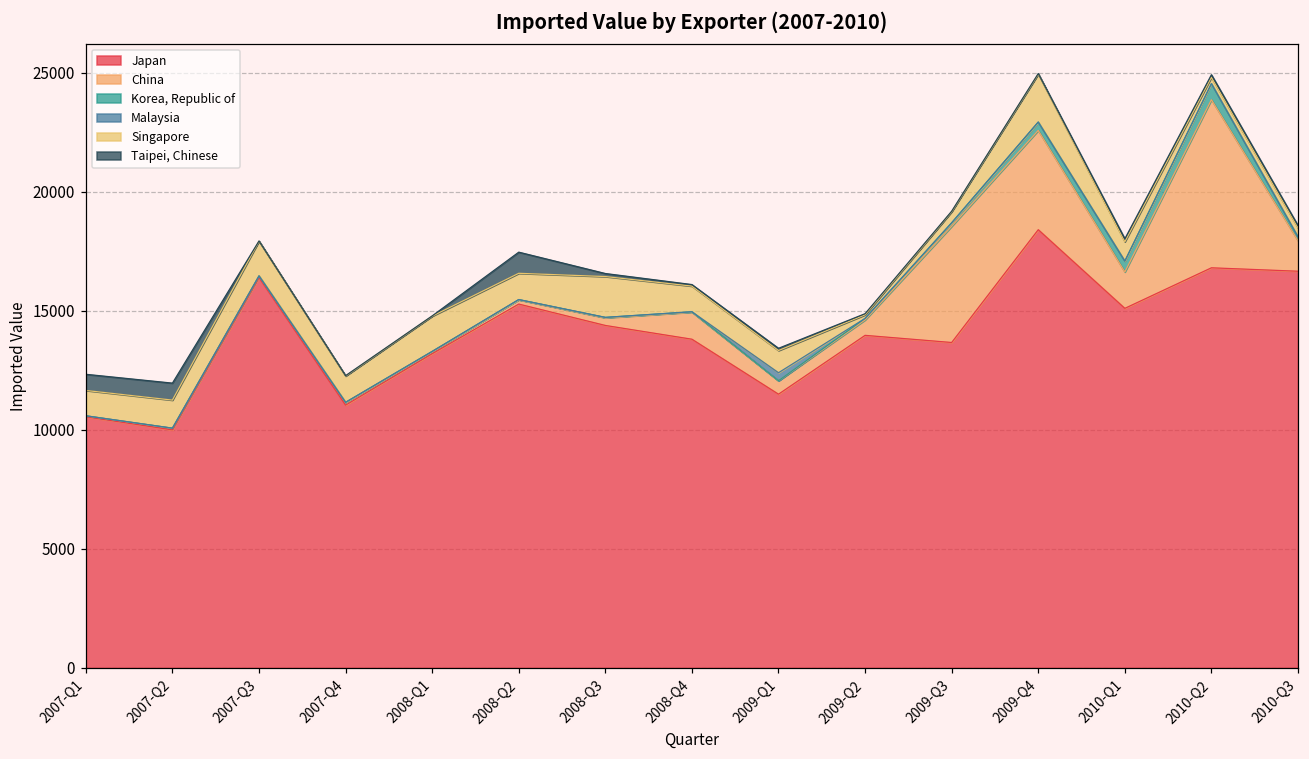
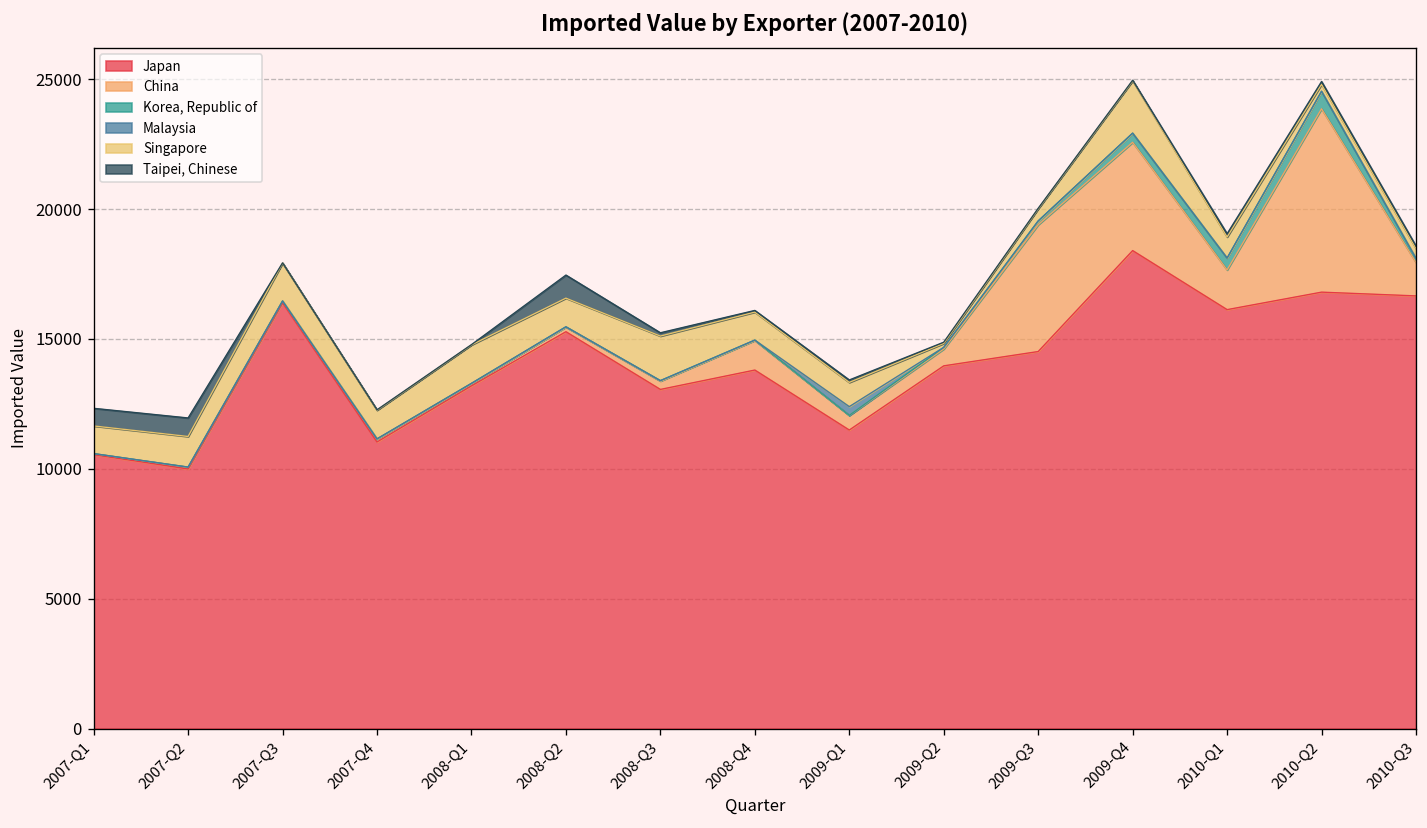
Japan, 2008-Q3: 14400 -> 13100
Japan, 2009-Q3: 13700 -> 14500
Japan, 2010-Q1: 15100 -> 16100
